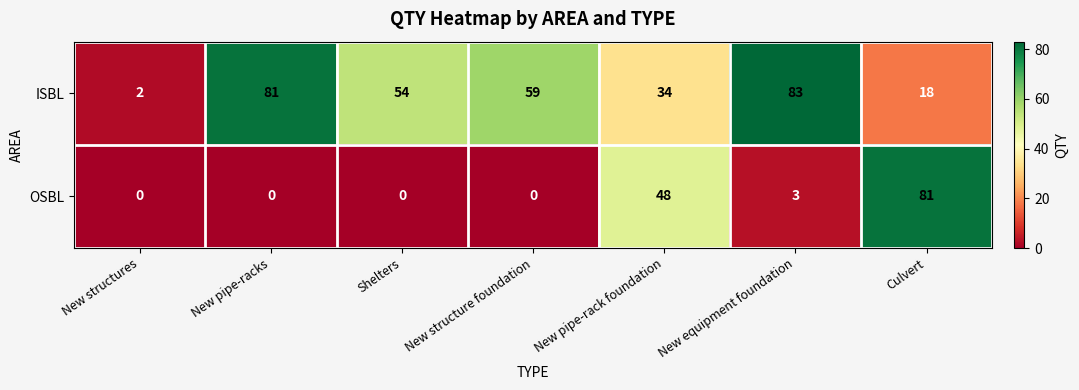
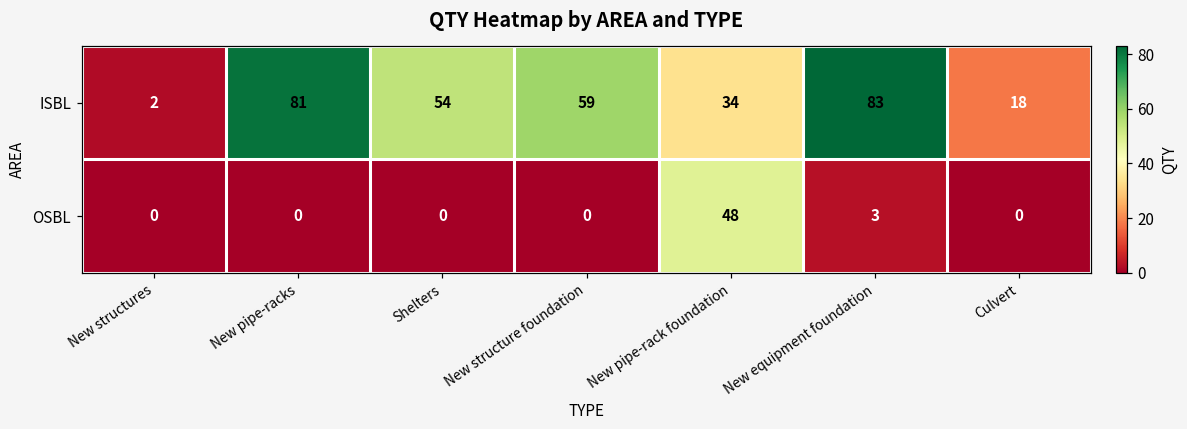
OSBL, Culvert: 81 -> 0
